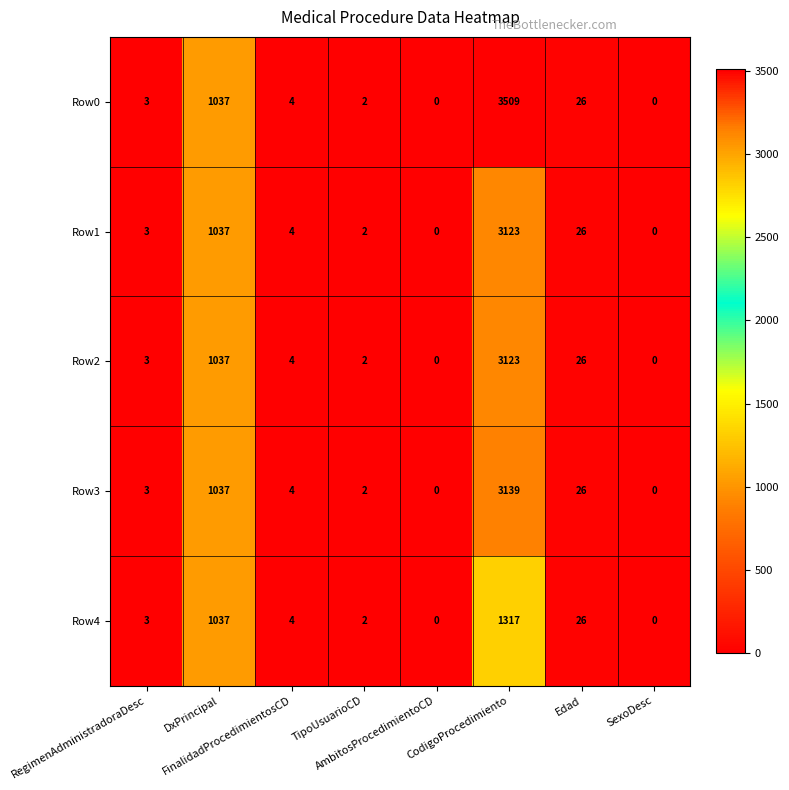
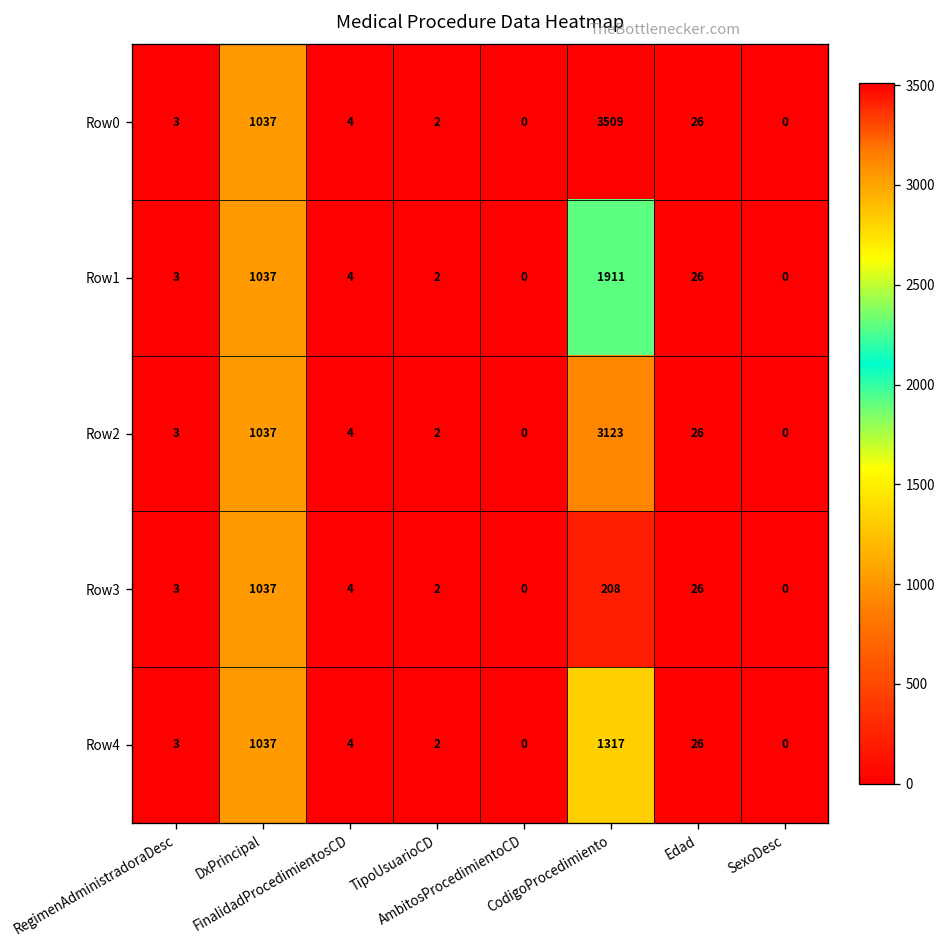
Row1, CodigoProcedimiento: 3123 -> 1911
Row3, CodigoProcedimiento: 3139 -> 208
